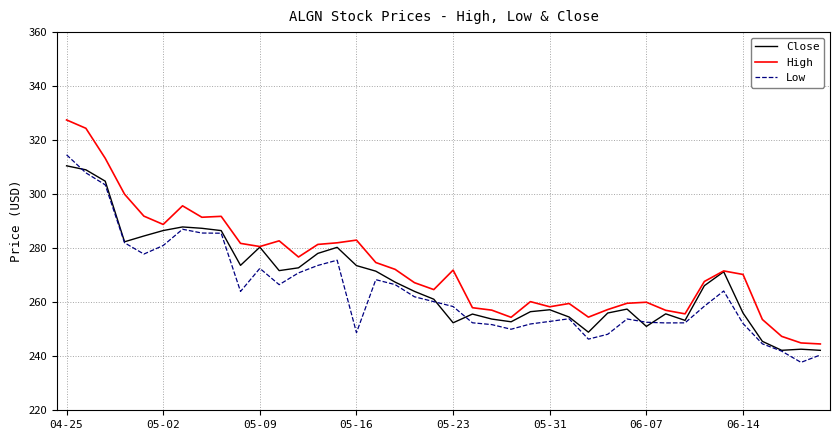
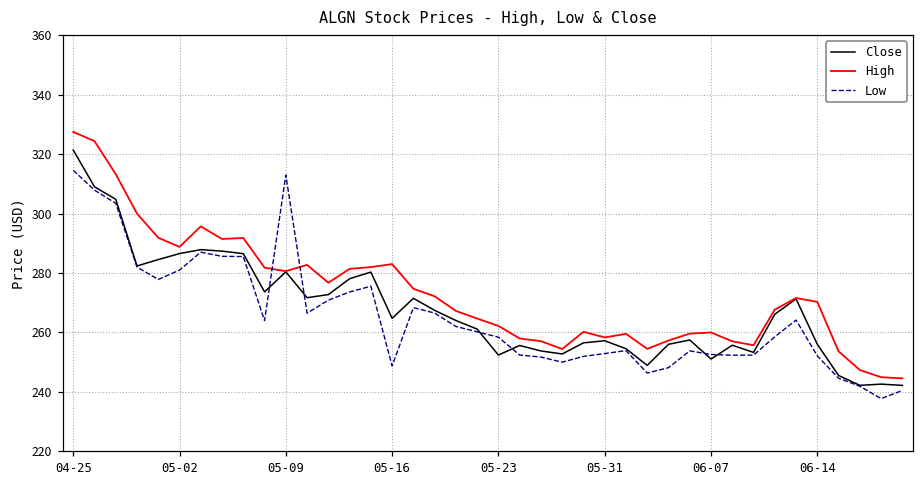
Close, 04-25: 311 -> 321
Low, 05-09: 273 -> 313
Close, 05-16: 274 -> 265
High, 05-23: 272 -> 262
